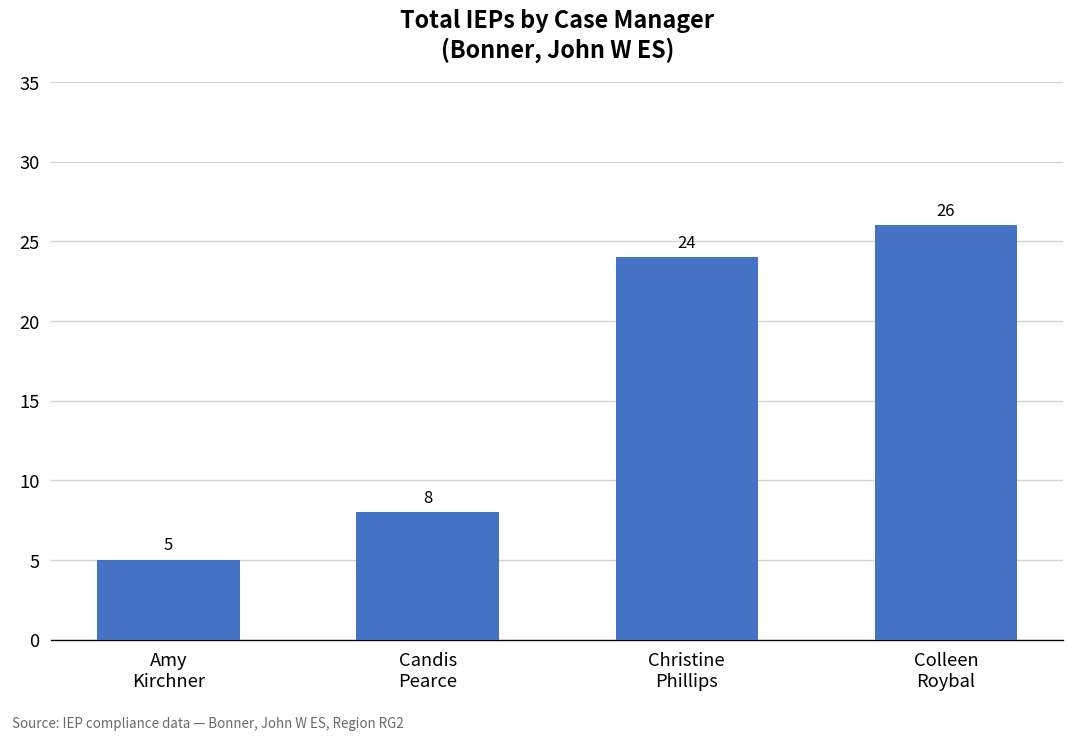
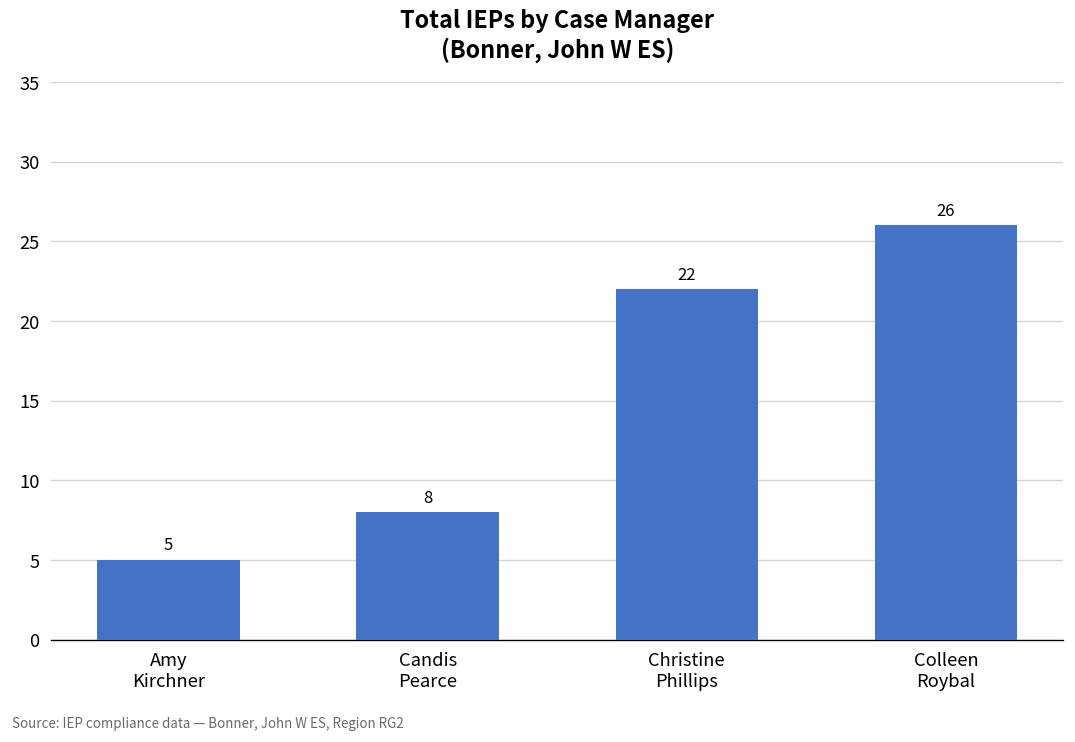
Christine Phillips: 24 -> 22
